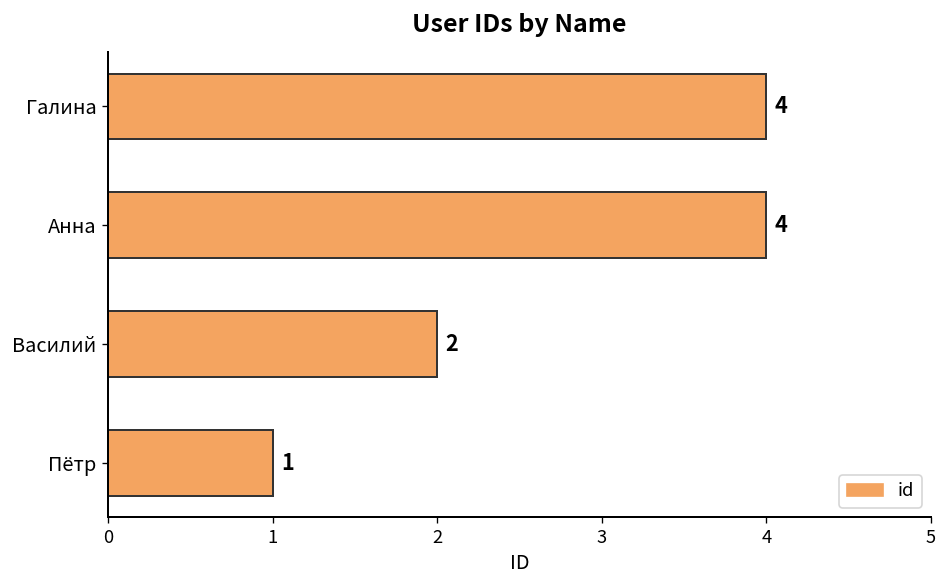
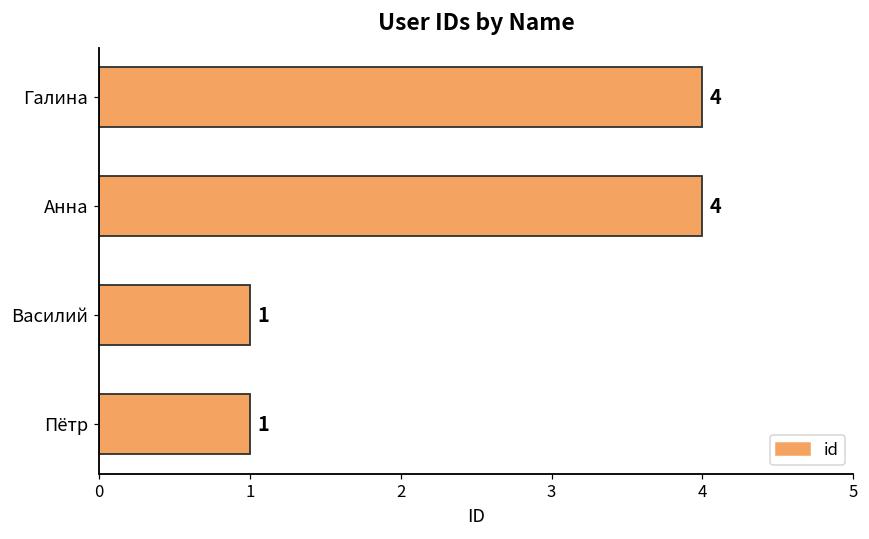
Василий: 2 -> 1
